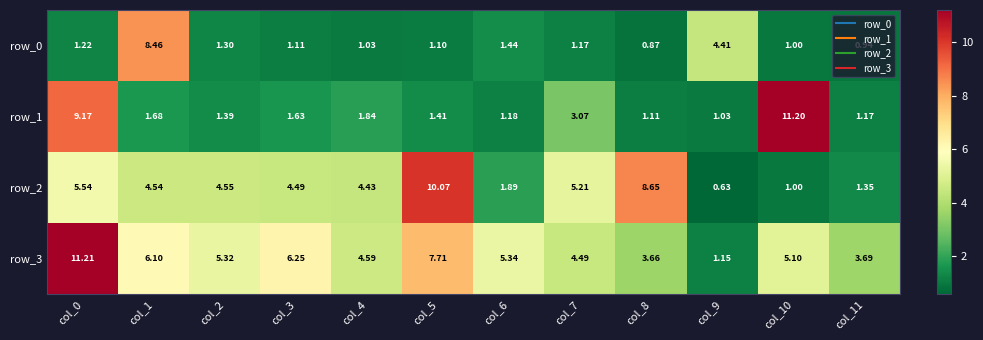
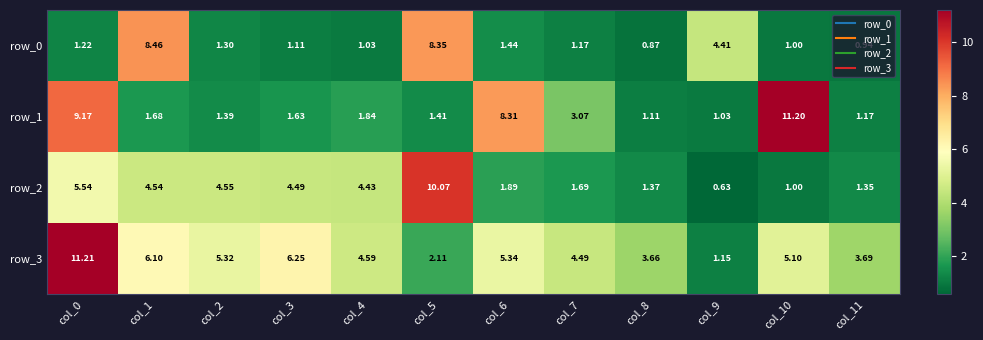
row_0, col_5: 1.10 -> 8.35
row_1, col_6: 1.18 -> 8.31
row_2, col_7: 5.21 -> 1.69
row_2, col_8: 8.65 -> 1.37
row_3, col_5: 7.71 -> 2.11
